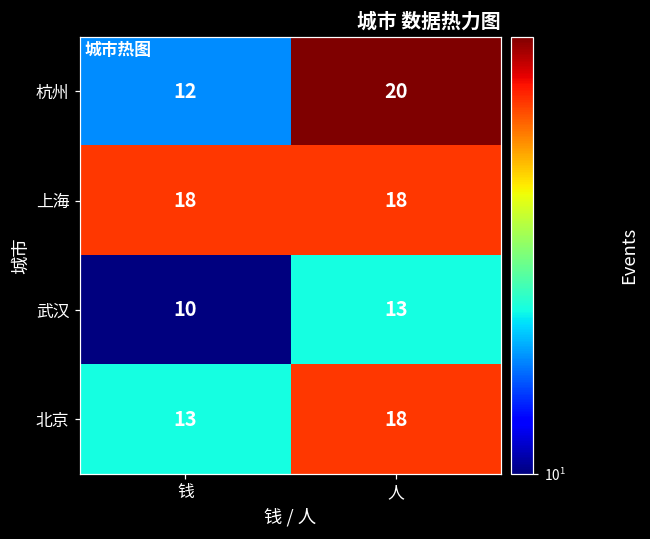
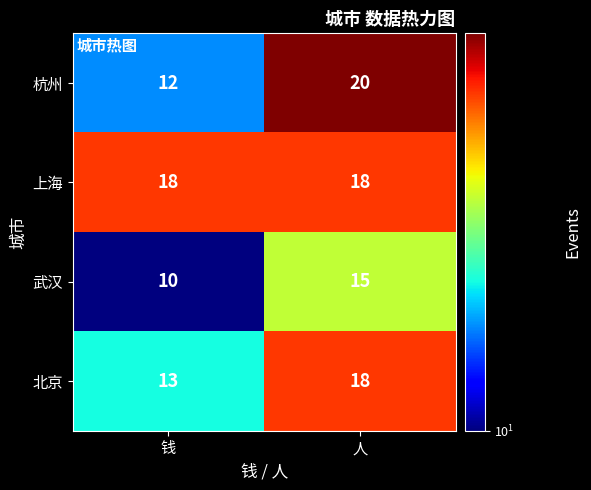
武汉, 人: 13 -> 15
